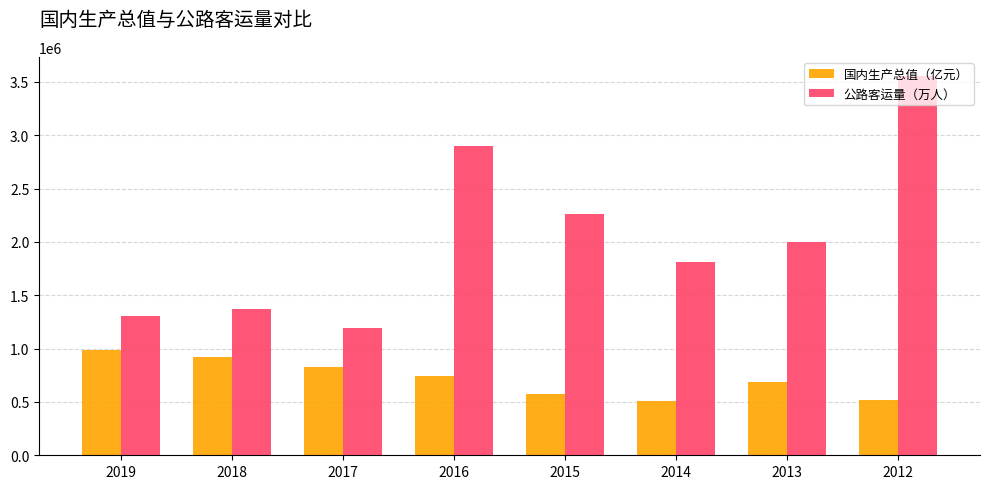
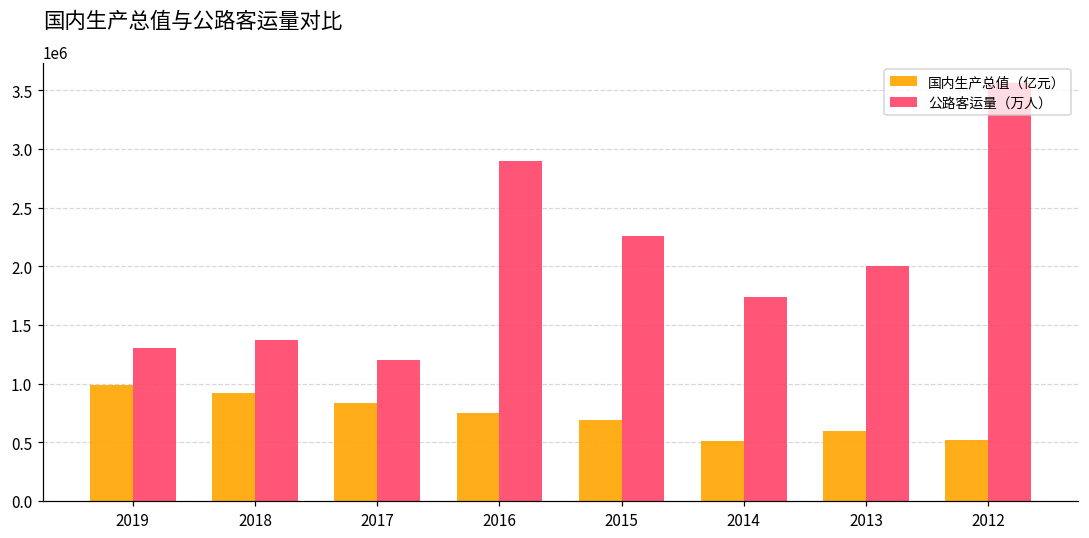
国内生产总值（亿元）, 2015: 580000 -> 690000
公路客运量（万人）, 2014: 1810000 -> 1740000
国内生产总值（亿元）, 2013: 690000 -> 590000
